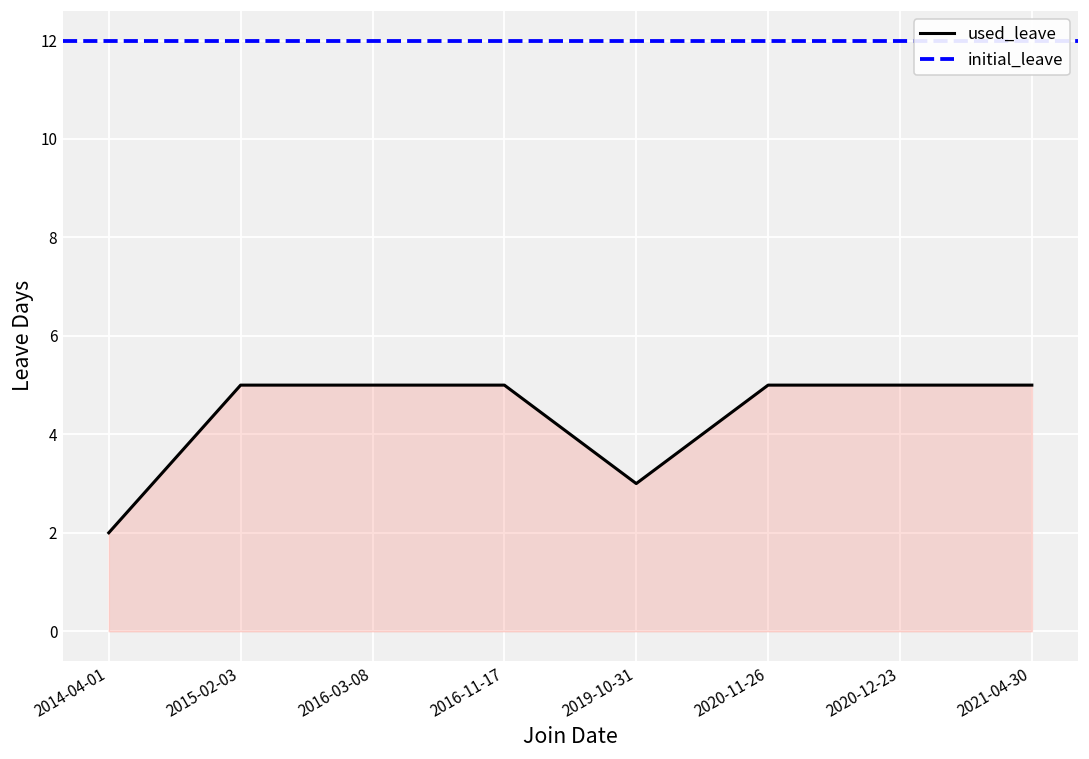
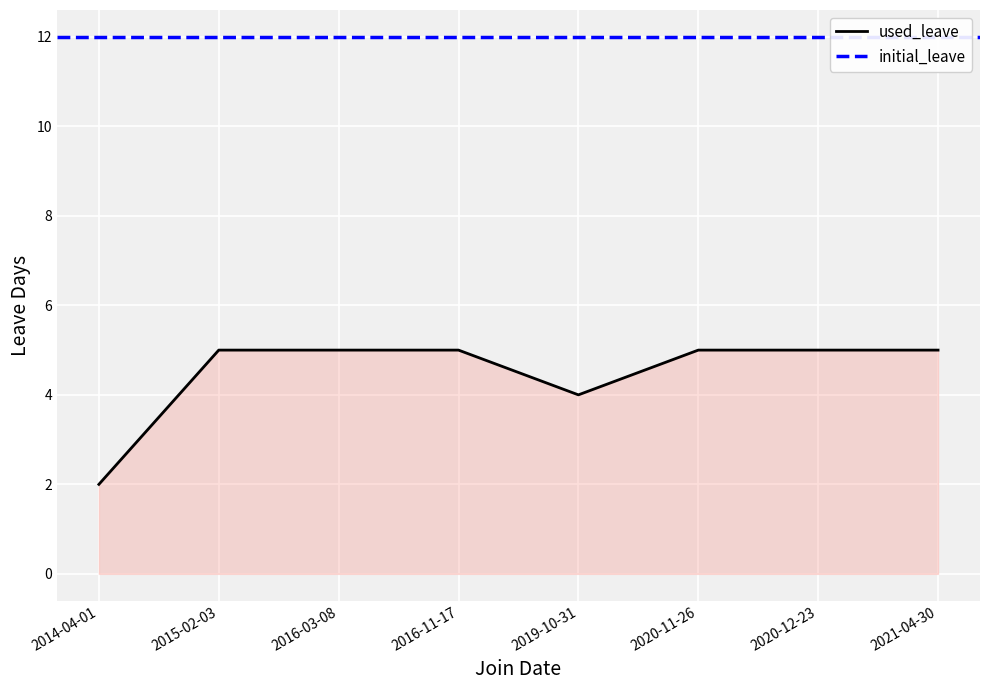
2019-10-31: 3 -> 4
